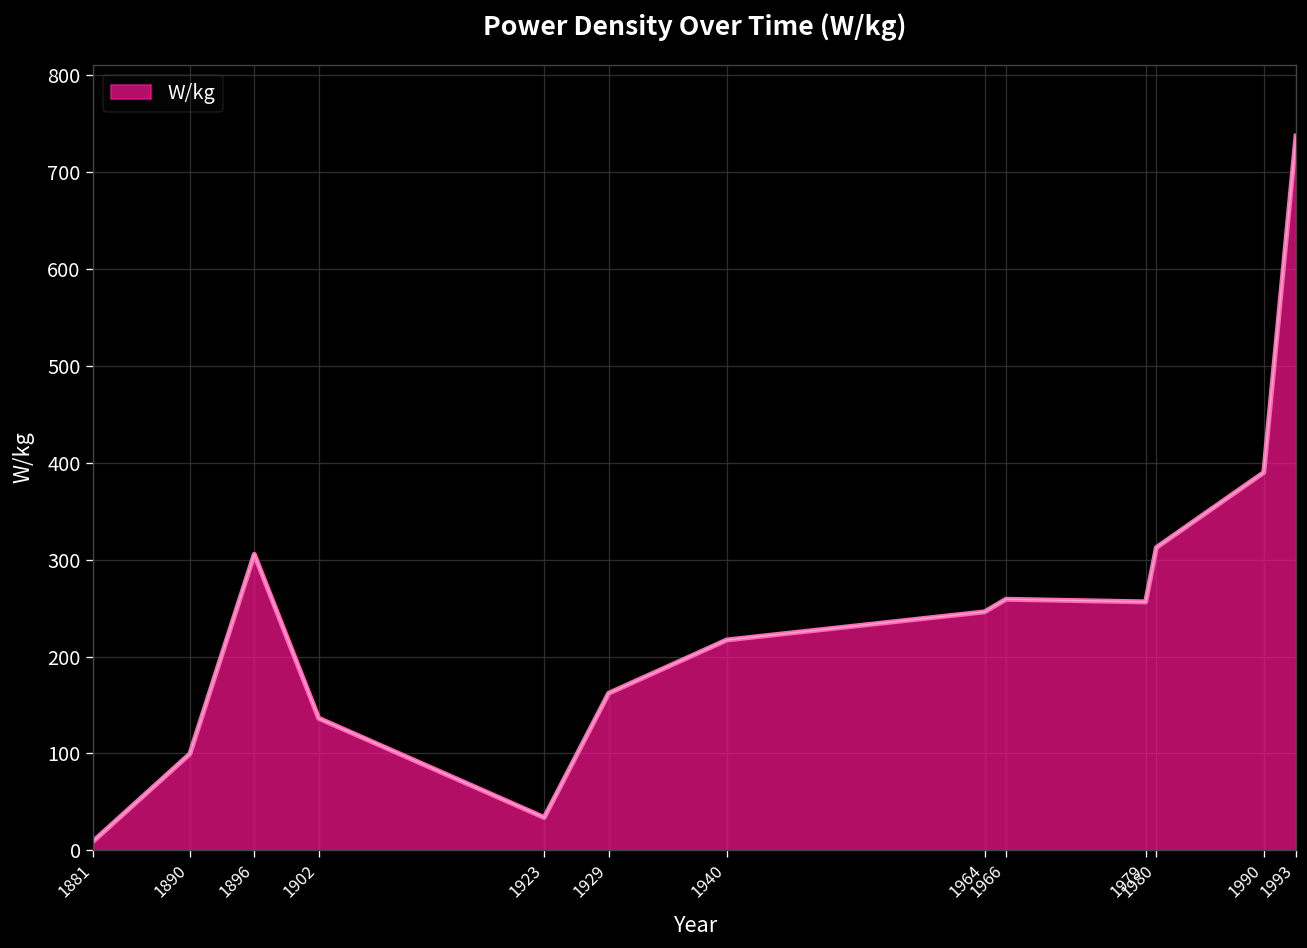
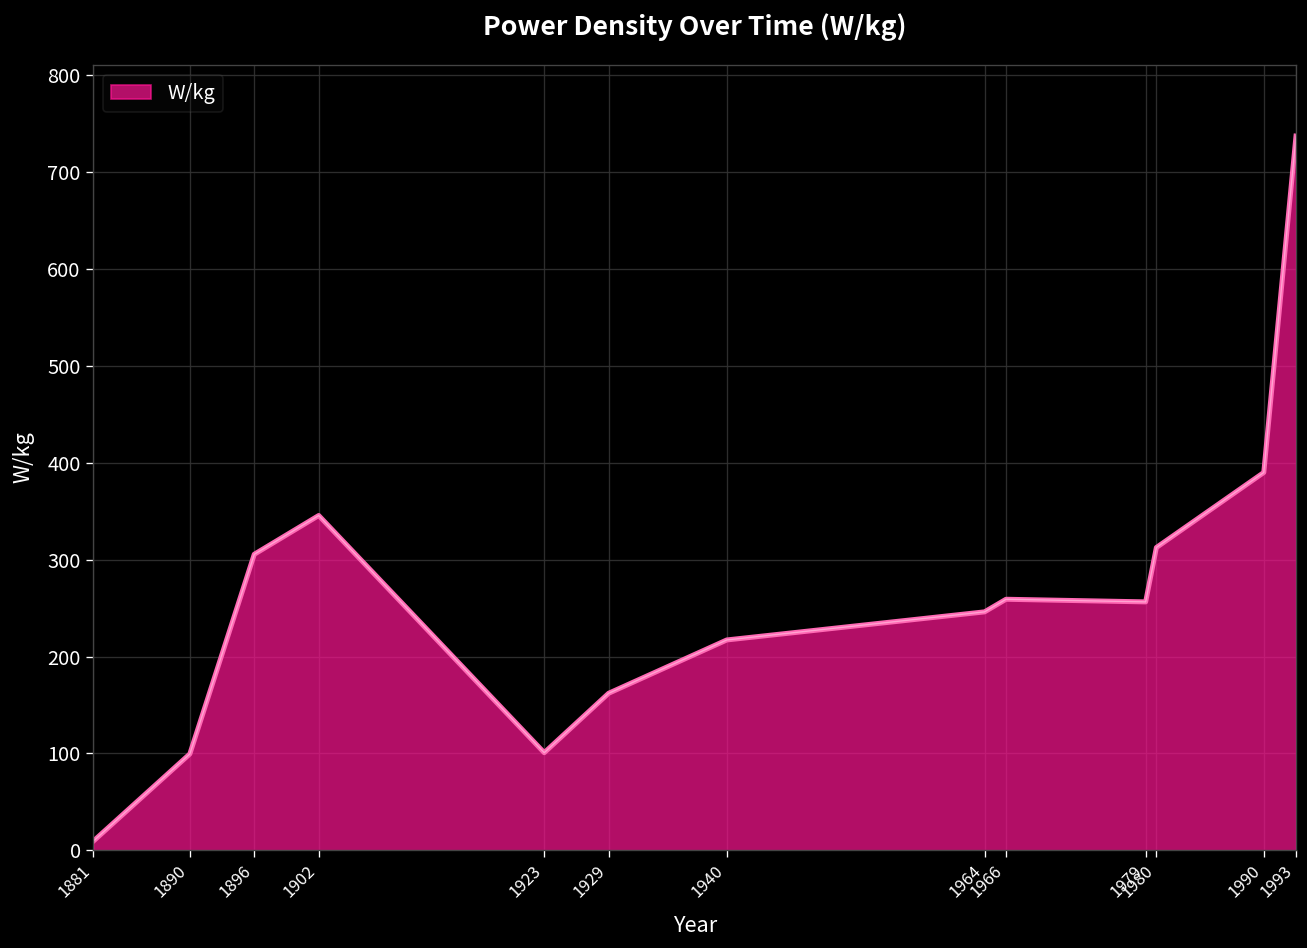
1902: 140 -> 350
1923: 30 -> 100
